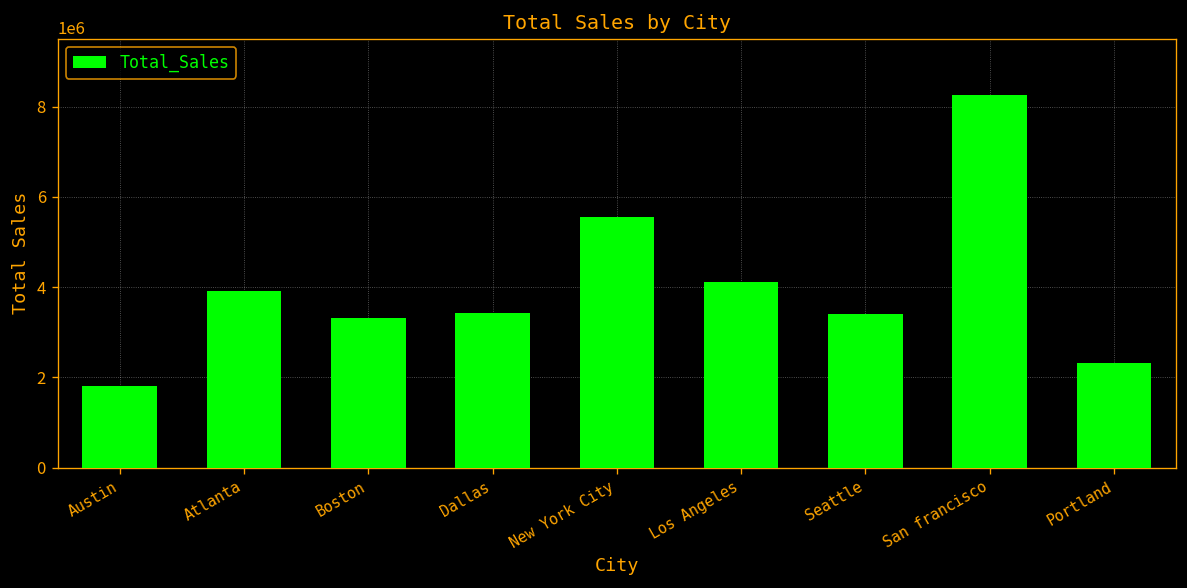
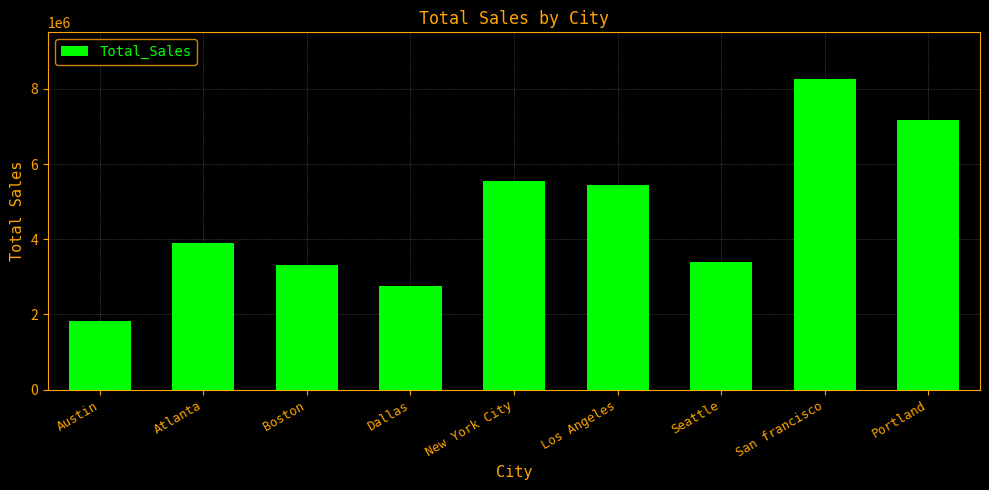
Dallas: 3400000 -> 2800000
Los Angeles: 4100000 -> 5500000
Portland: 2300000 -> 7200000
